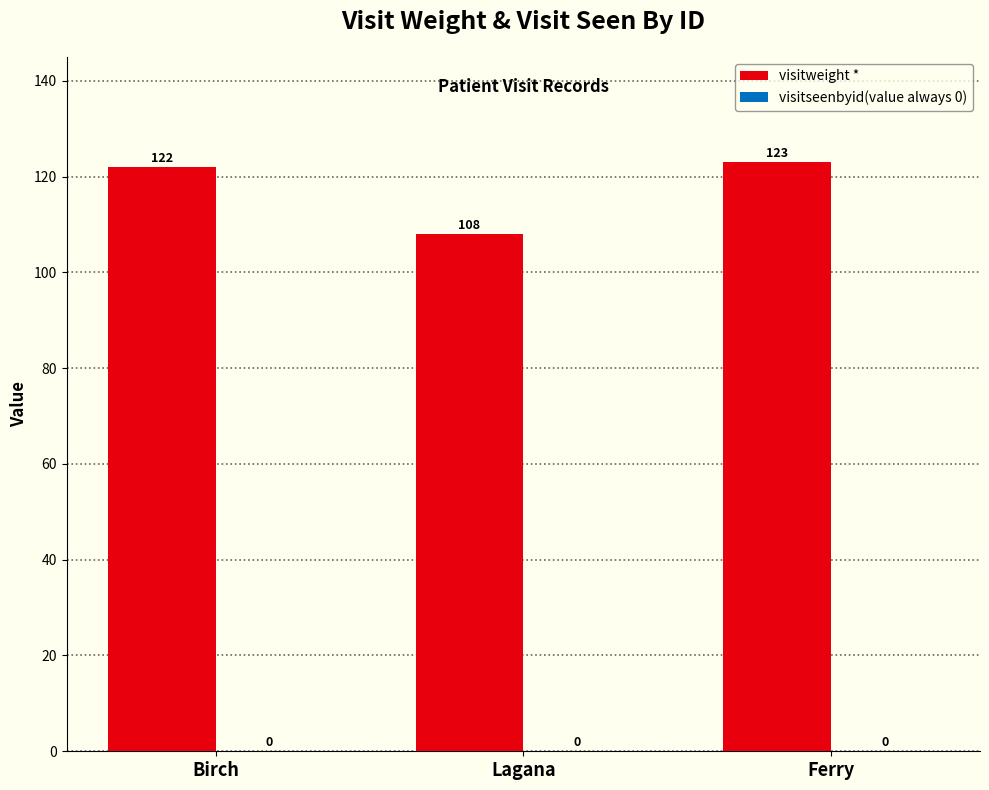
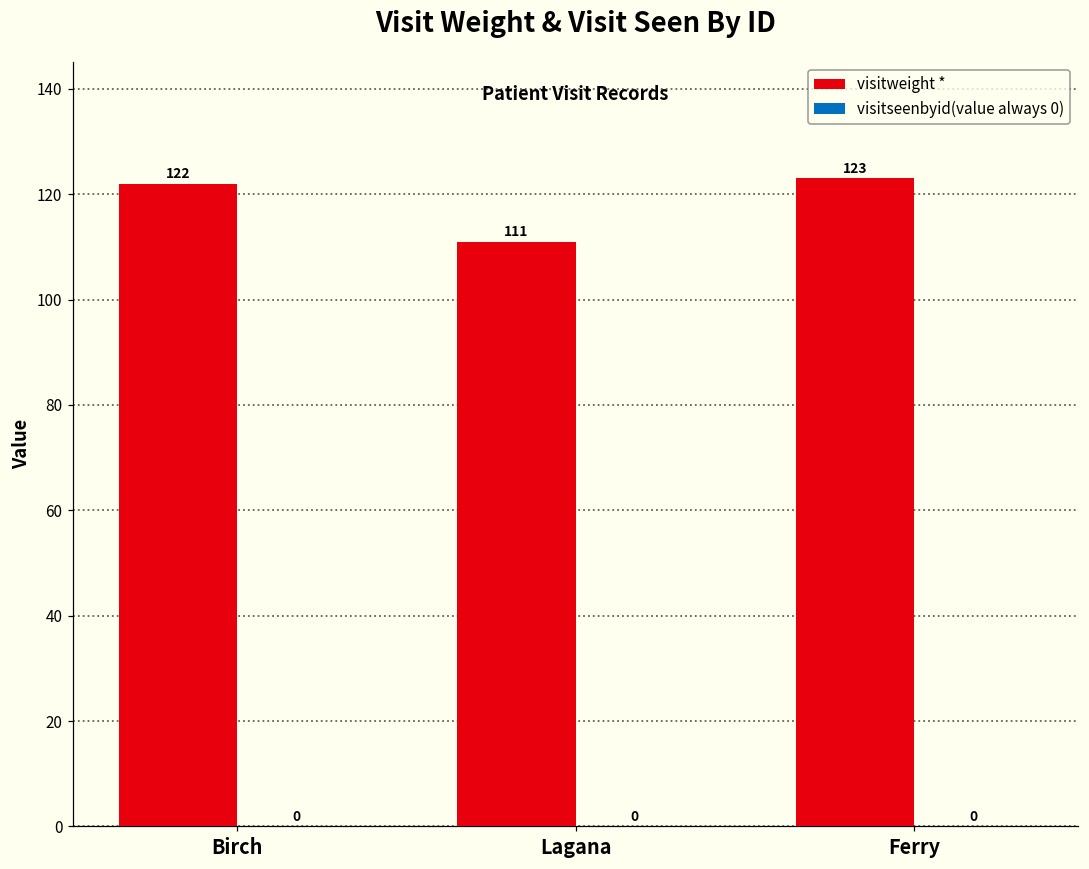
visitweight *, Lagana: 108 -> 111
